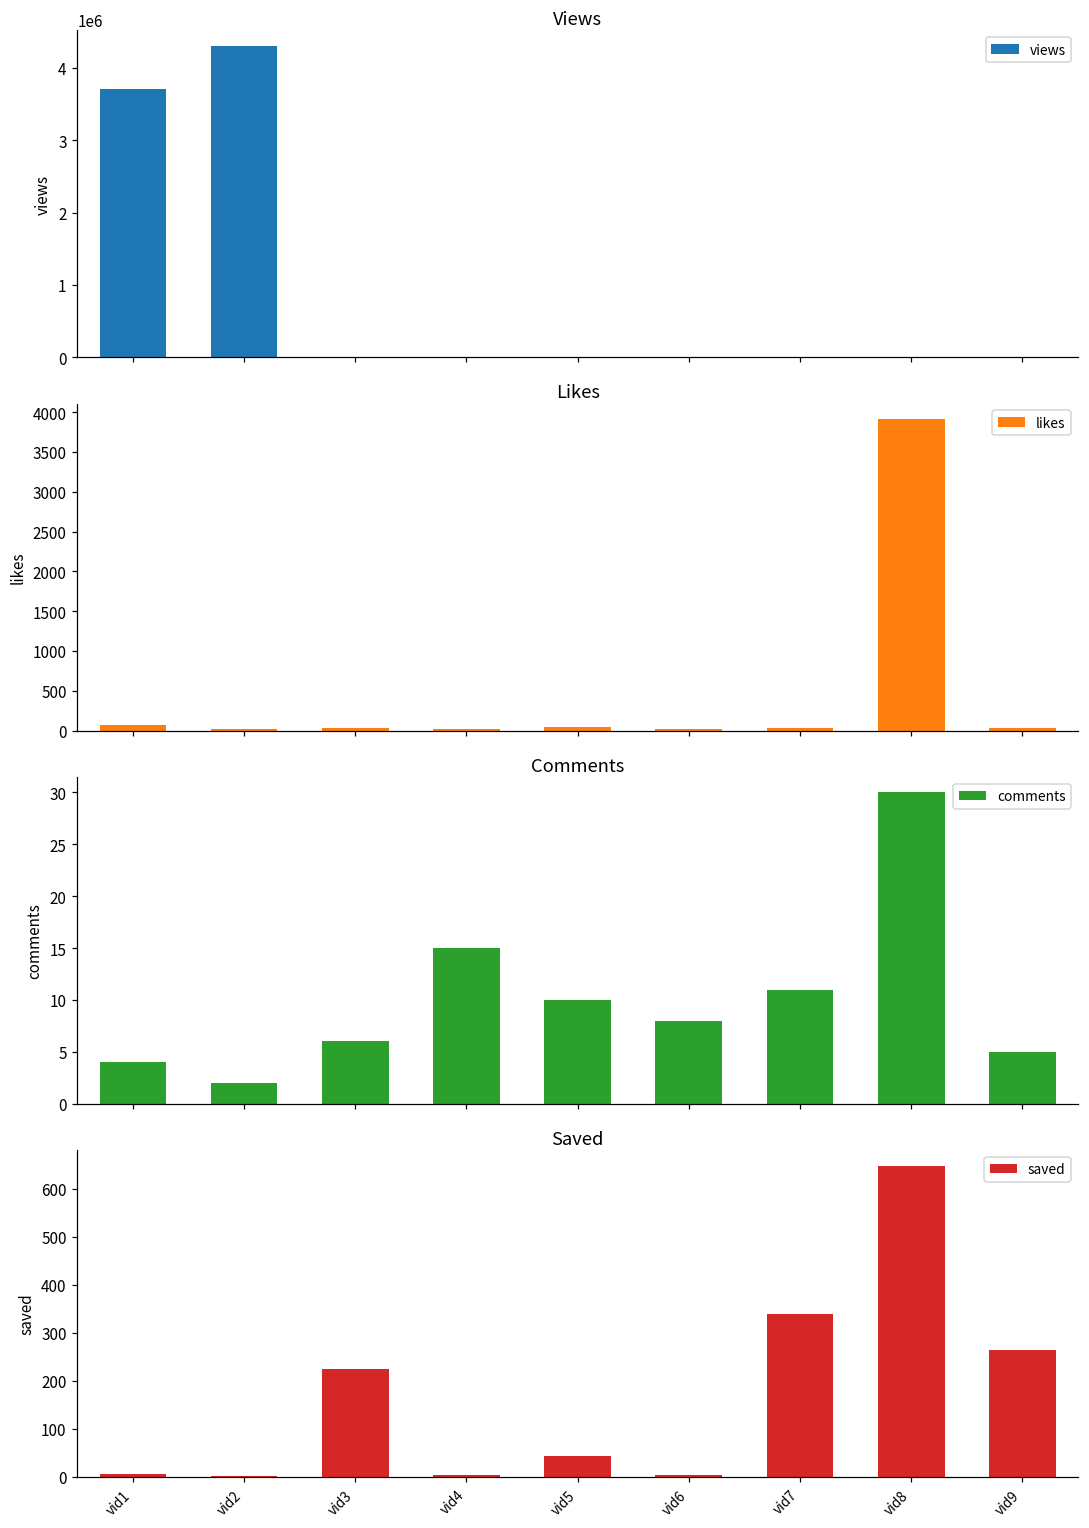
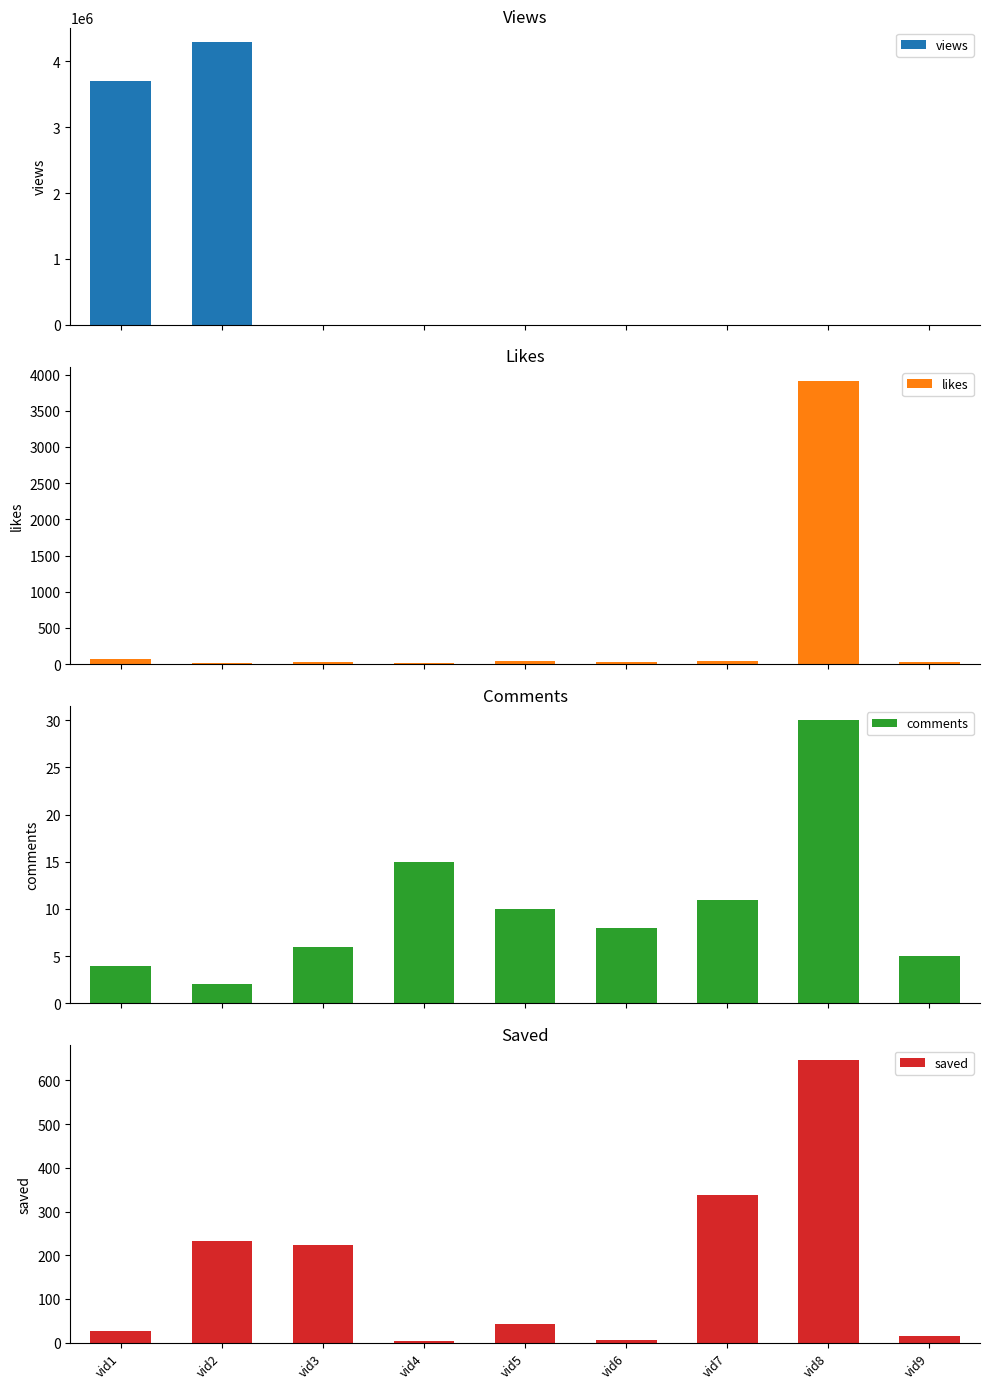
Saved, vid1: 10 -> 30
Saved, vid2: 0 -> 230
Saved, vid9: 260 -> 20
